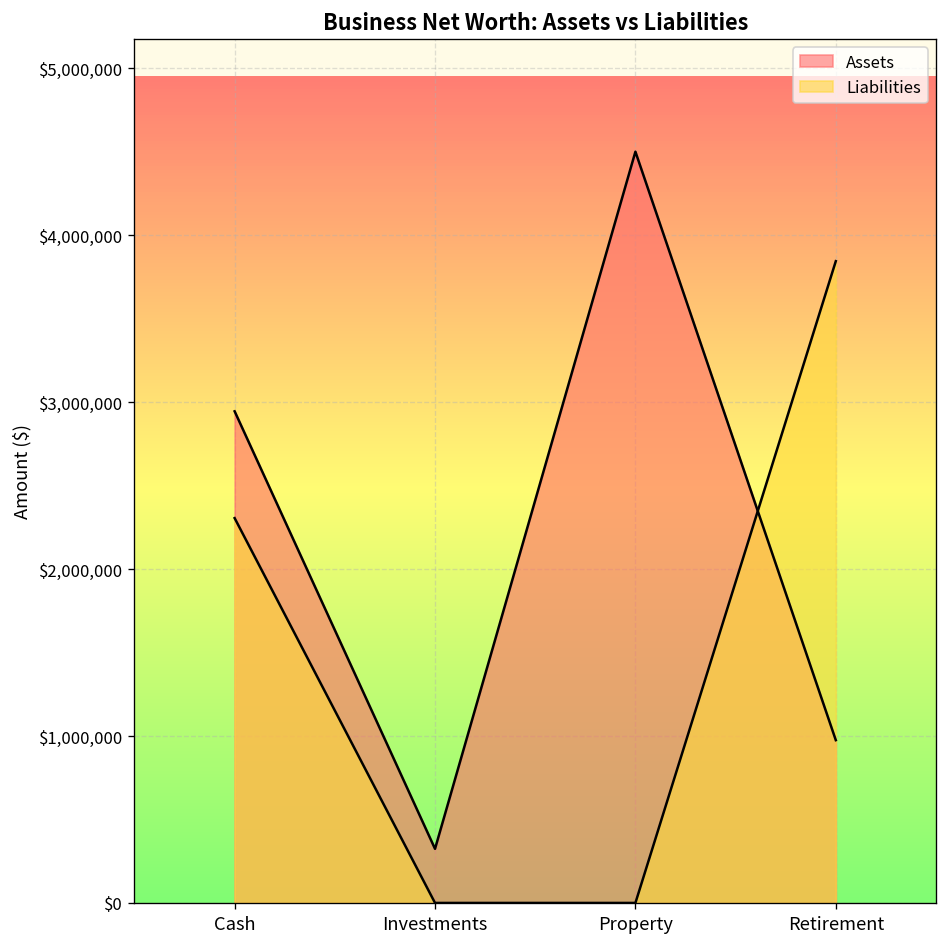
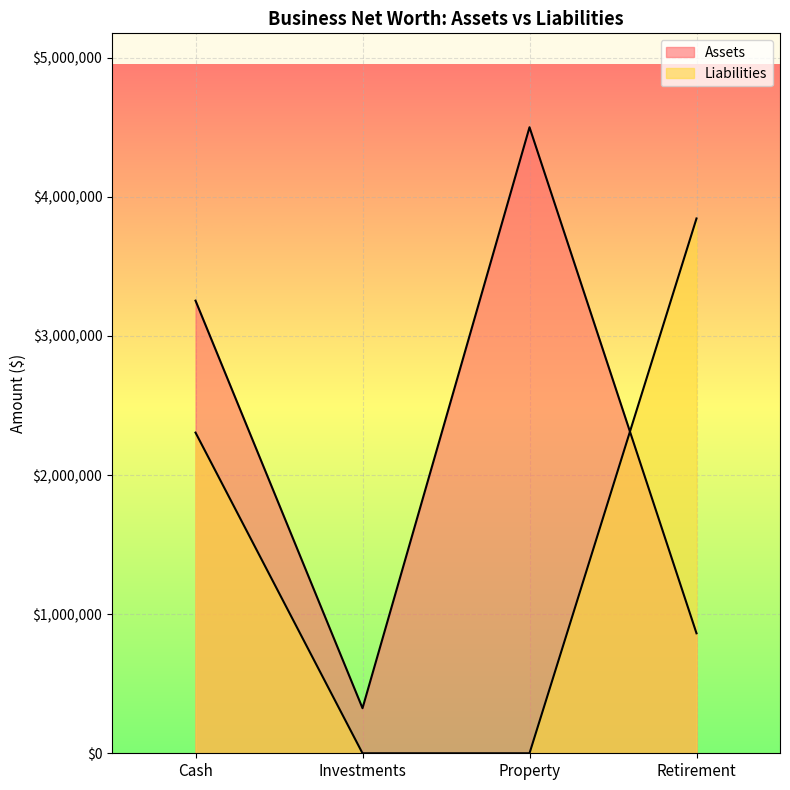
Assets, Cash: $2,940,000 -> $3,250,000
Assets, Retirement: $980,000 -> $860,000
